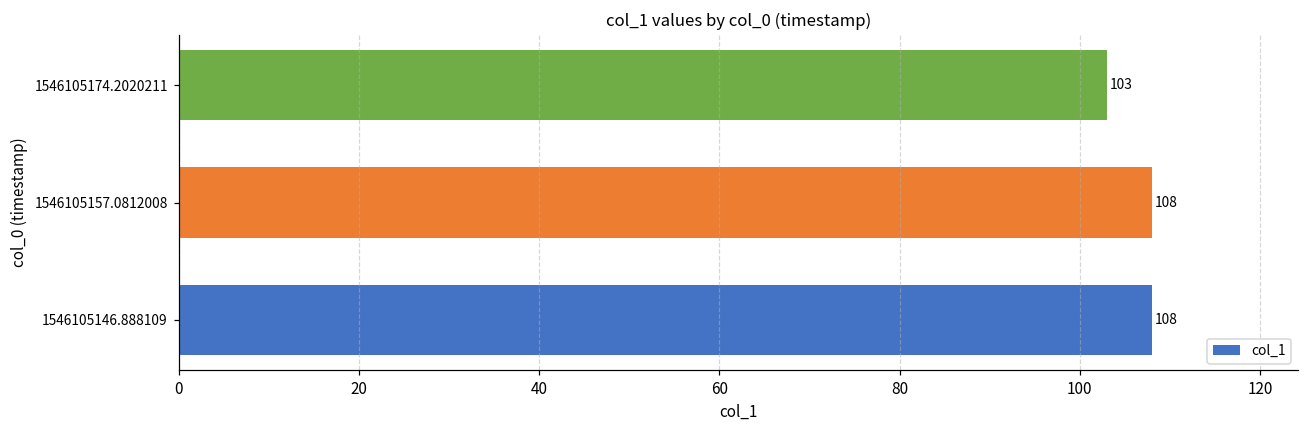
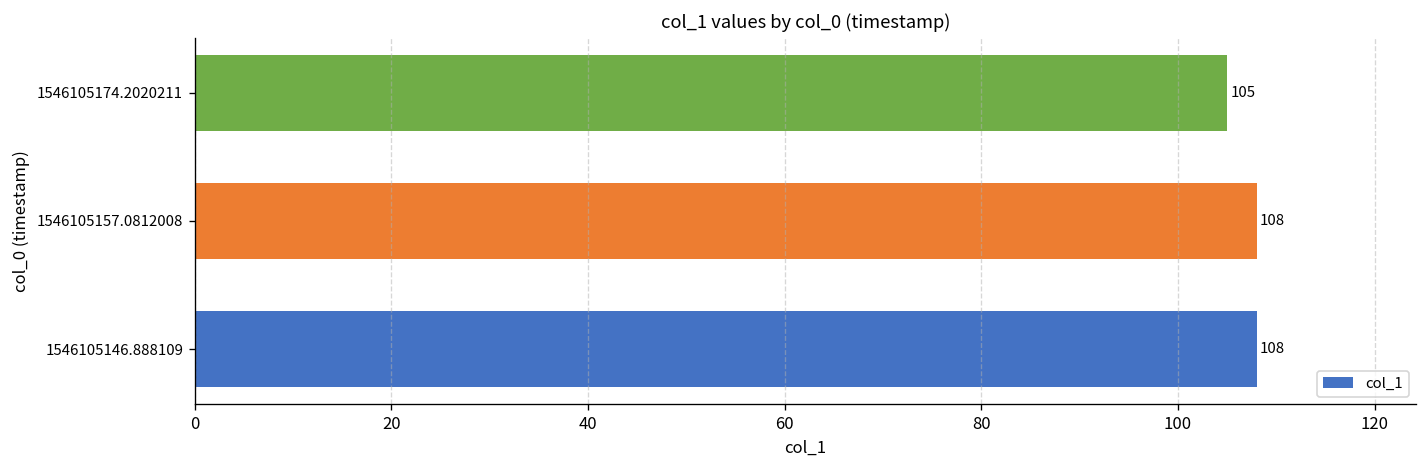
1546105174.2020211: 103 -> 105
